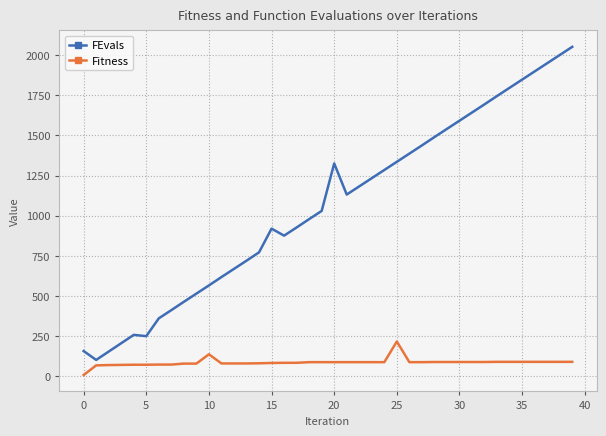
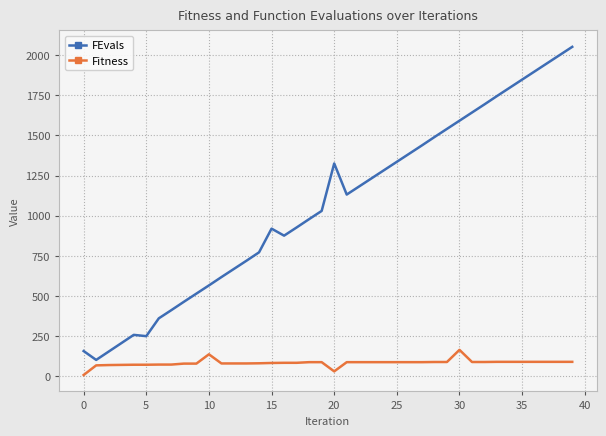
Fitness, 20: 90 -> 30
Fitness, 25: 220 -> 90
Fitness, 30: 90 -> 160
